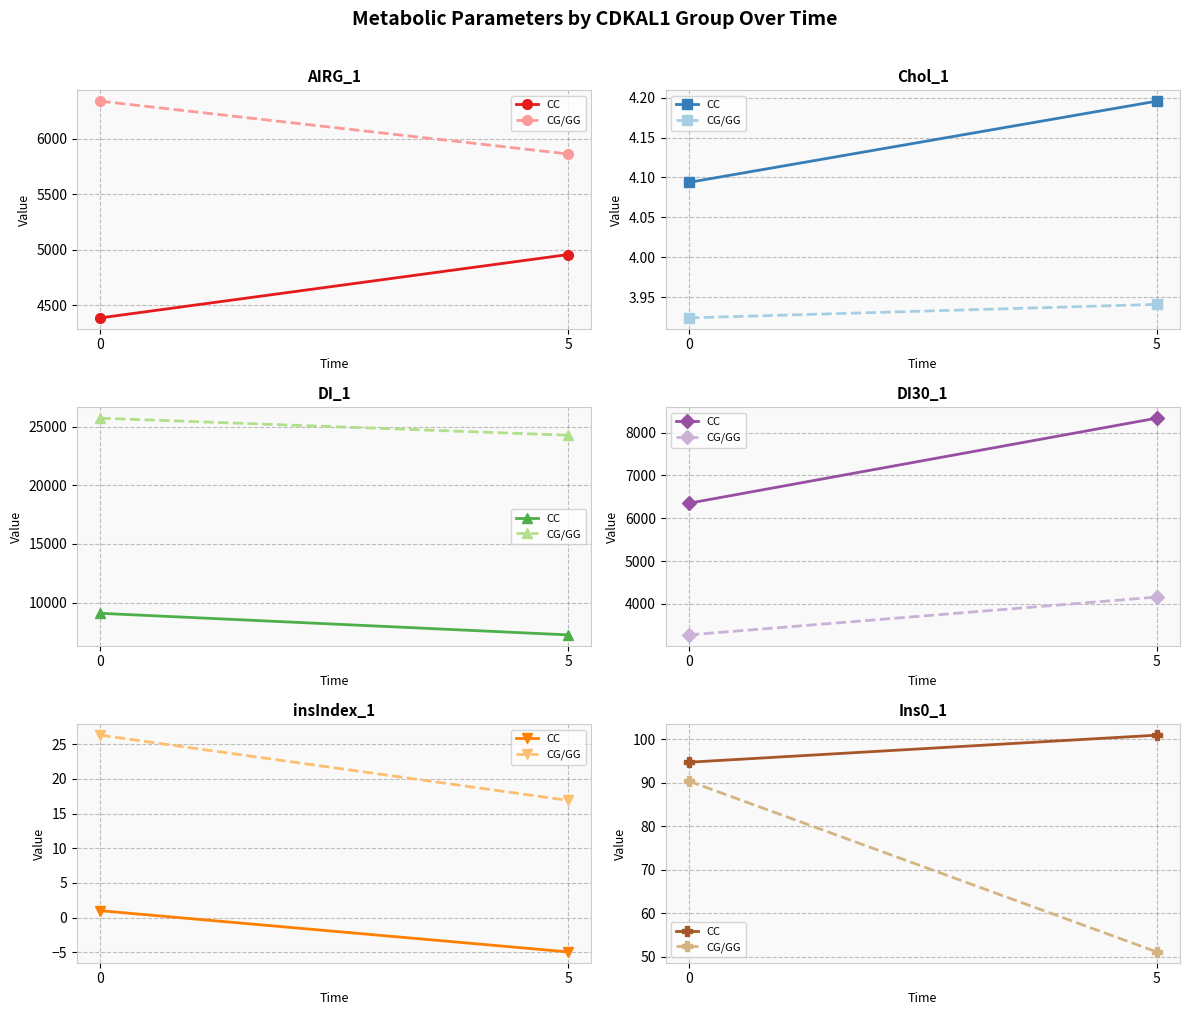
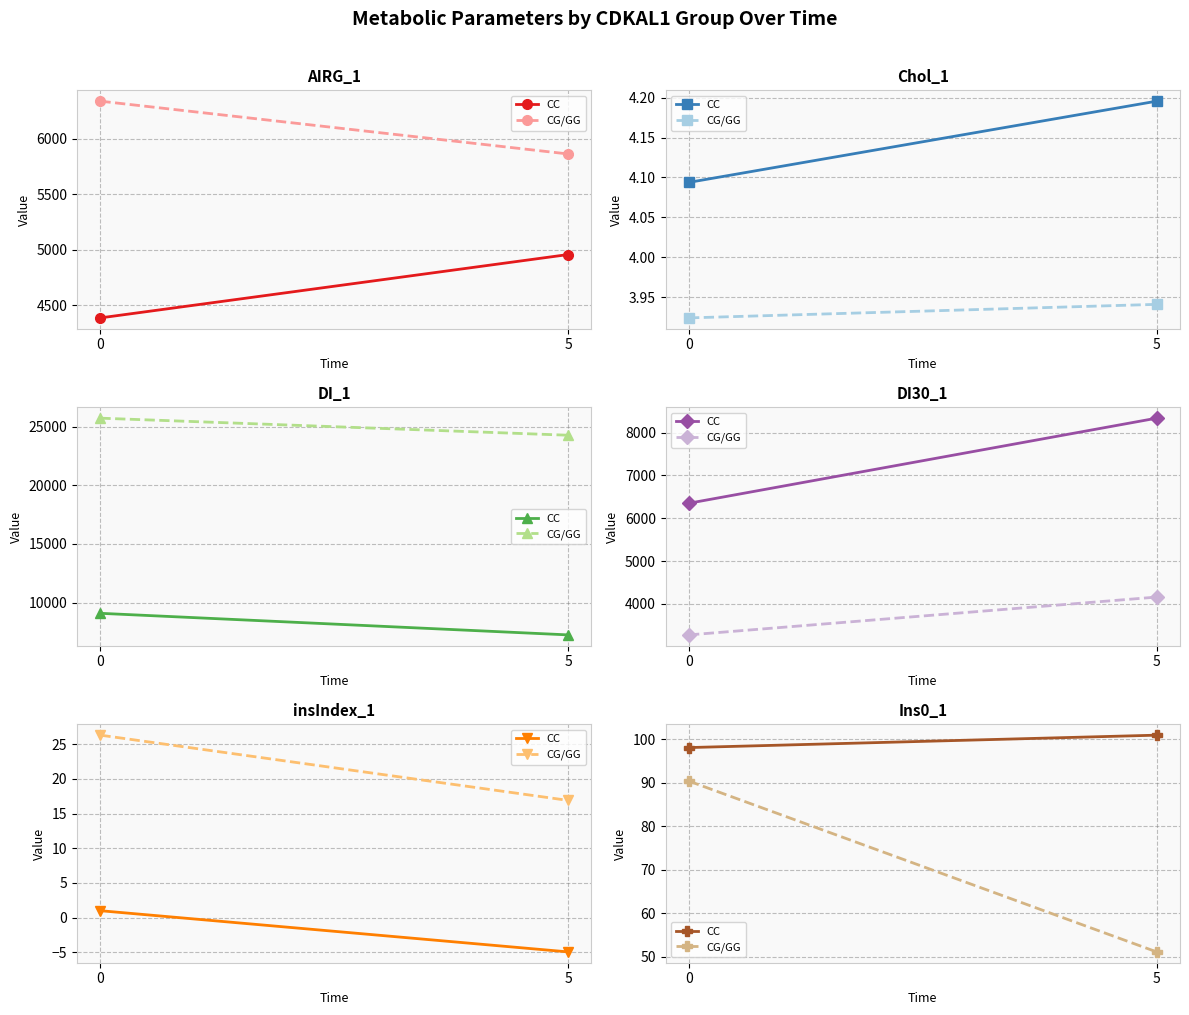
Ins0_1, CC, 0: 95 -> 98
